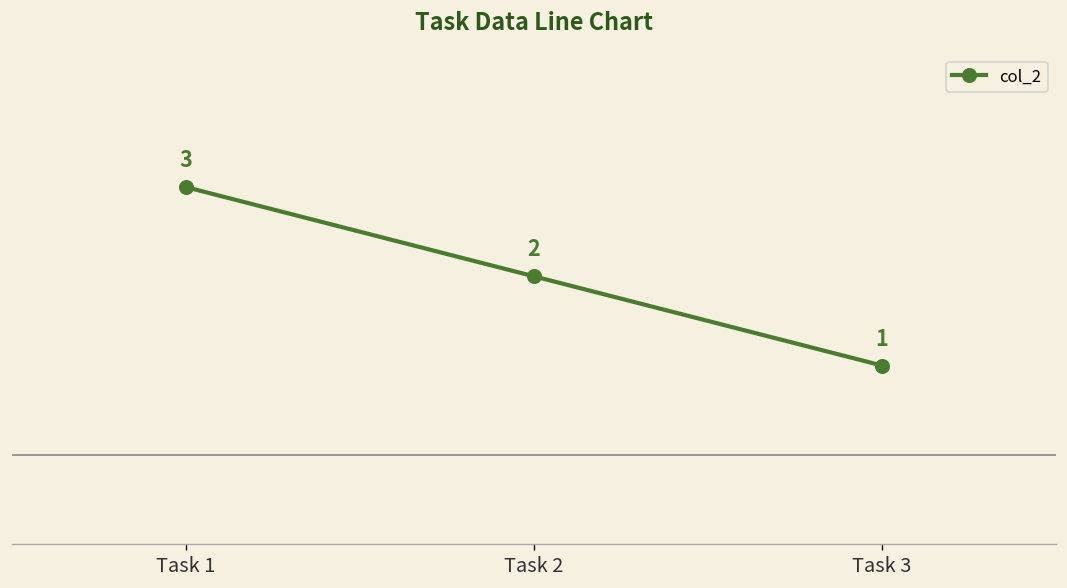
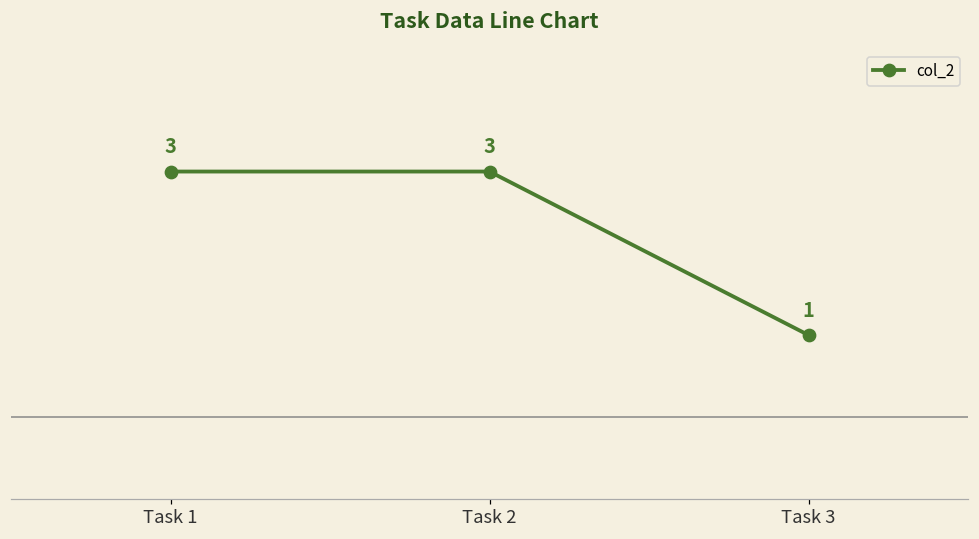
Task 2: 2 -> 3
